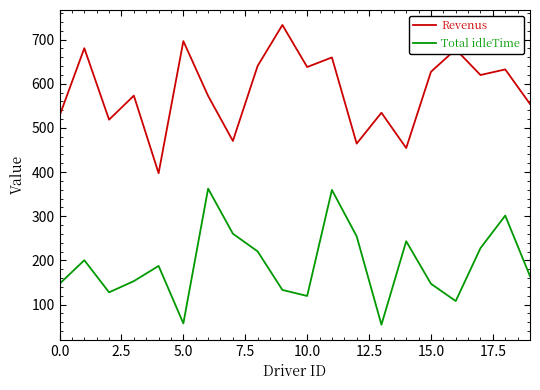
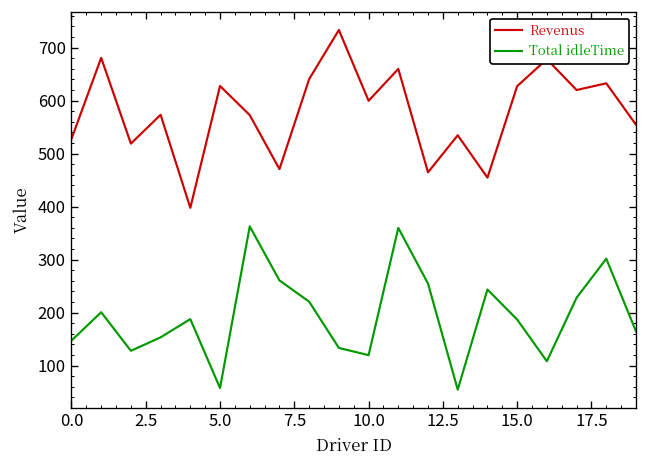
Revenus, 5.0: 700 -> 630
Revenus, 10.0: 640 -> 600
Total idleTime, 15.0: 150 -> 190
